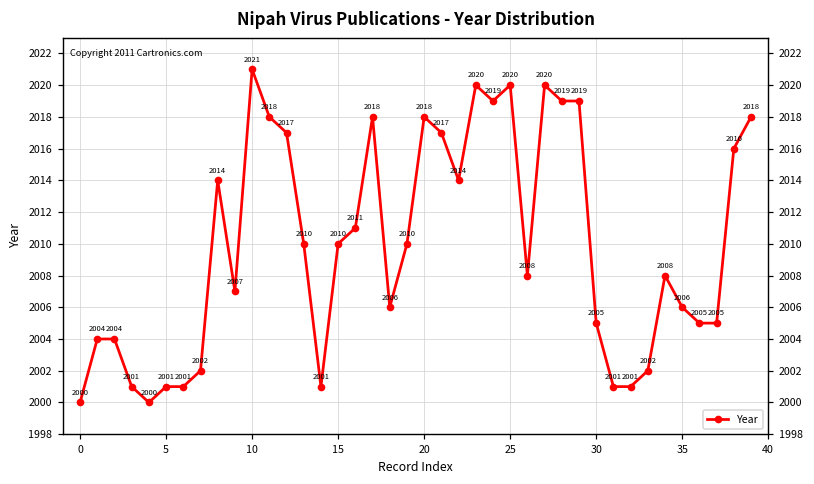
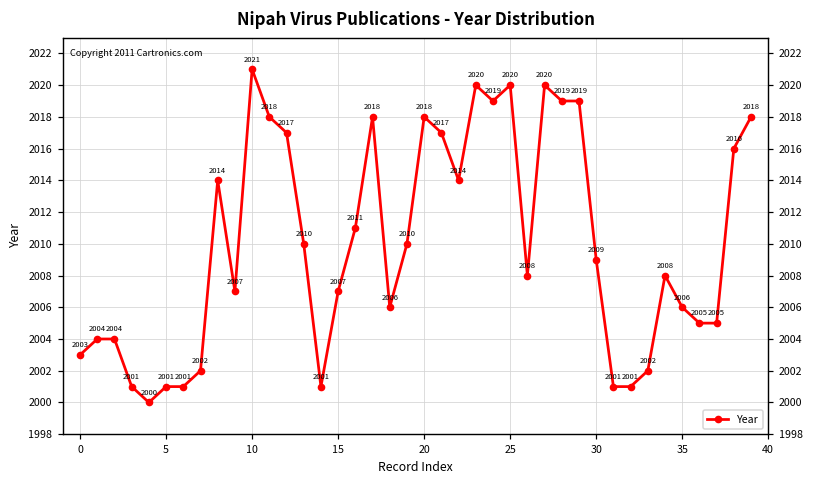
0: 2000 -> 2003
15: 2010 -> 2007
30: 2005 -> 2009
